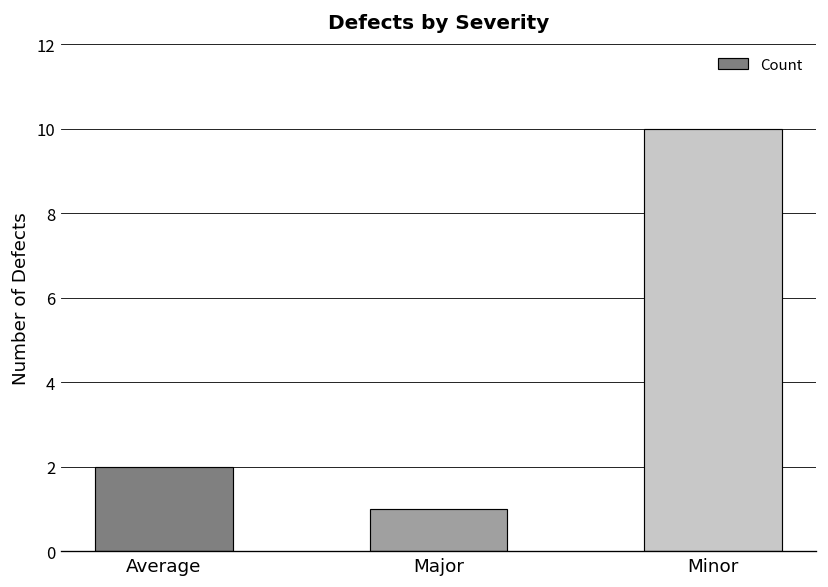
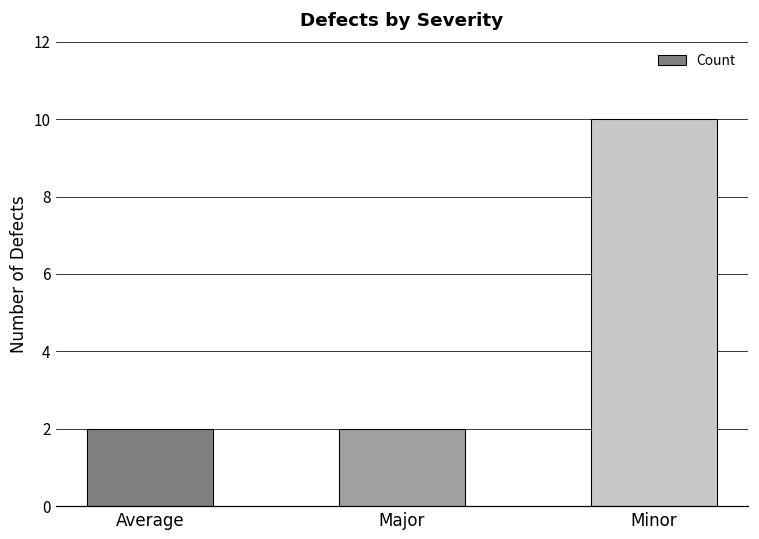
Major: 1 -> 2
